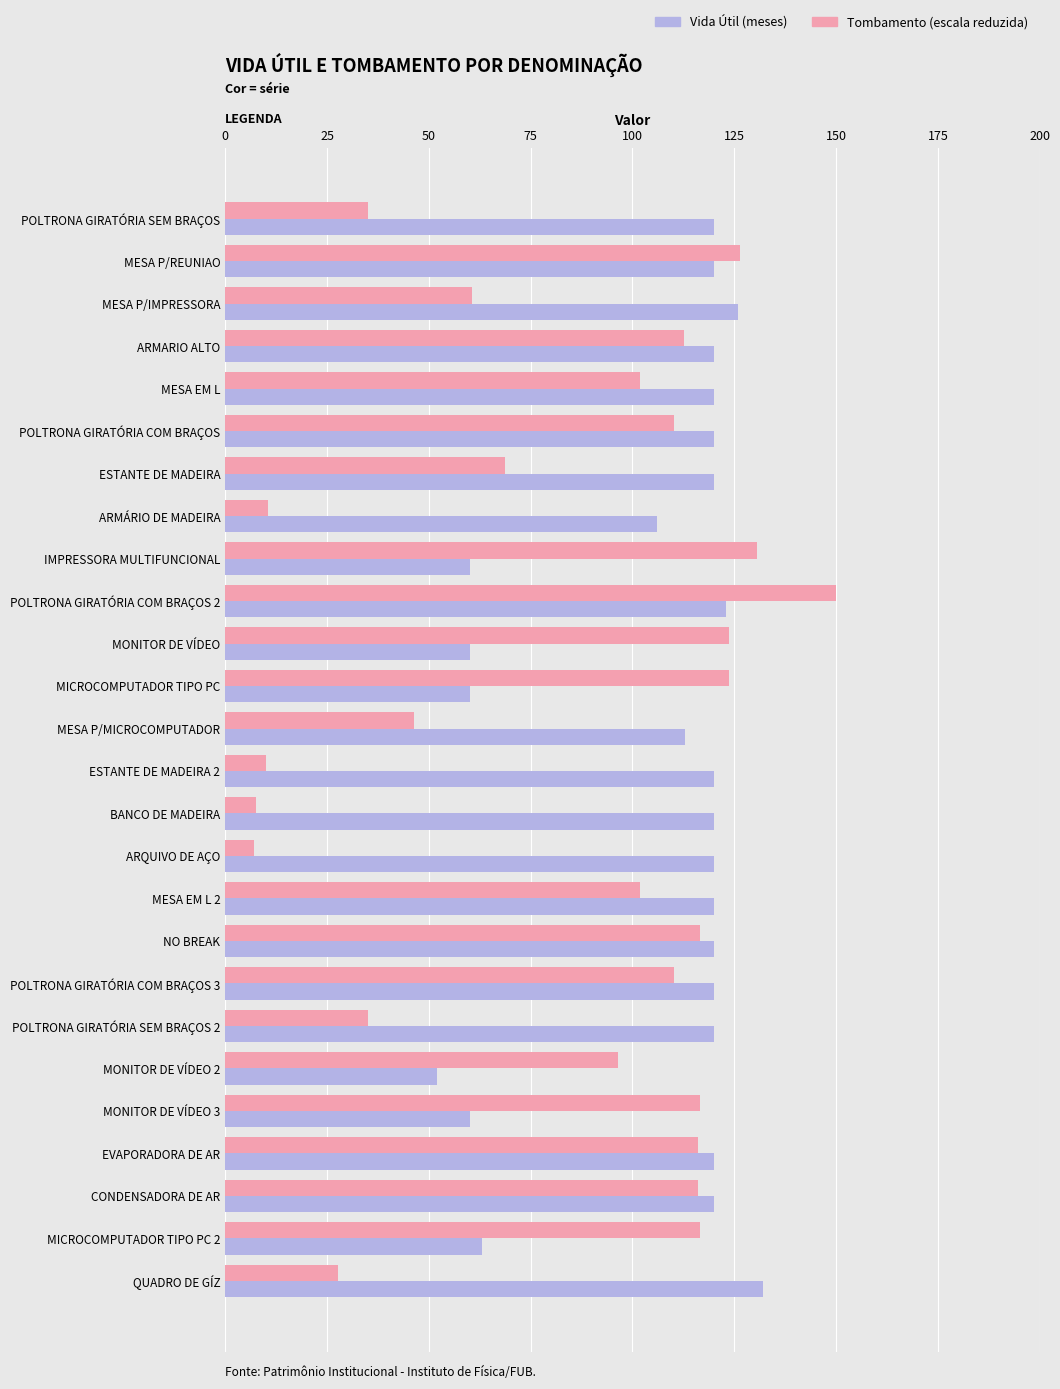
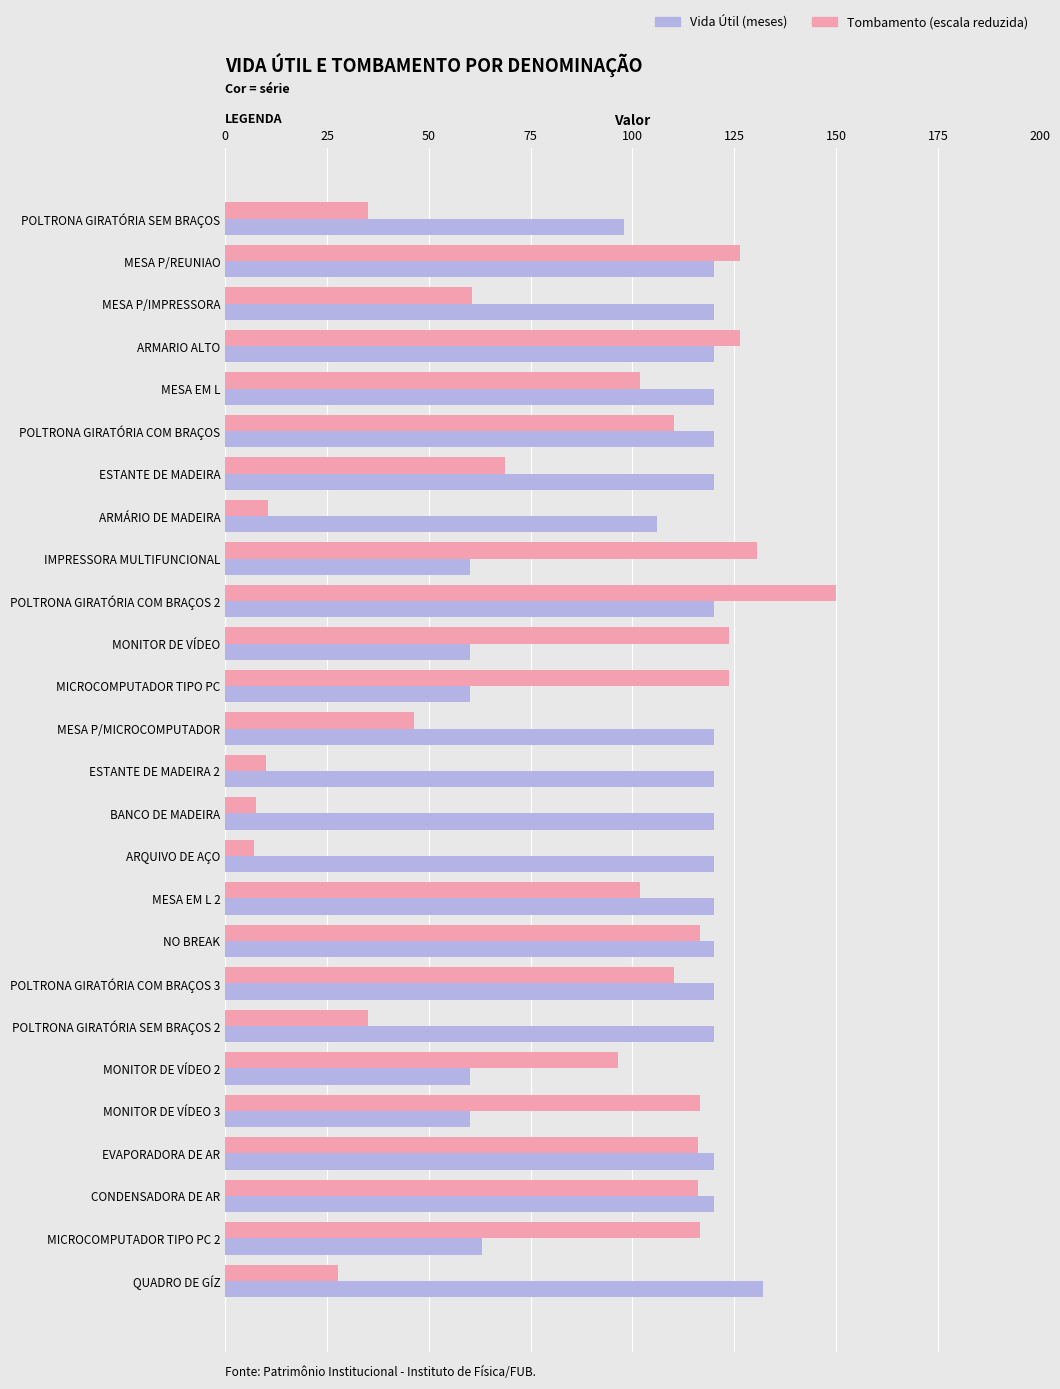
Vida Útil (meses), POLTRONA GIRATÓRIA SEM BRAÇOS: 120 -> 98
Vida Útil (meses), MESA P/IMPRESSORA: 126 -> 120
Tombamento (escala reduzida), ARMARIO ALTO: 113 -> 127
Vida Útil (meses), POLTRONA GIRATÓRIA COM BRAÇOS 2: 123 -> 120
Vida Útil (meses), MESA P/MICROCOMPUTADOR: 113 -> 120
Vida Útil (meses), MONITOR DE VÍDEO 2: 52 -> 60
